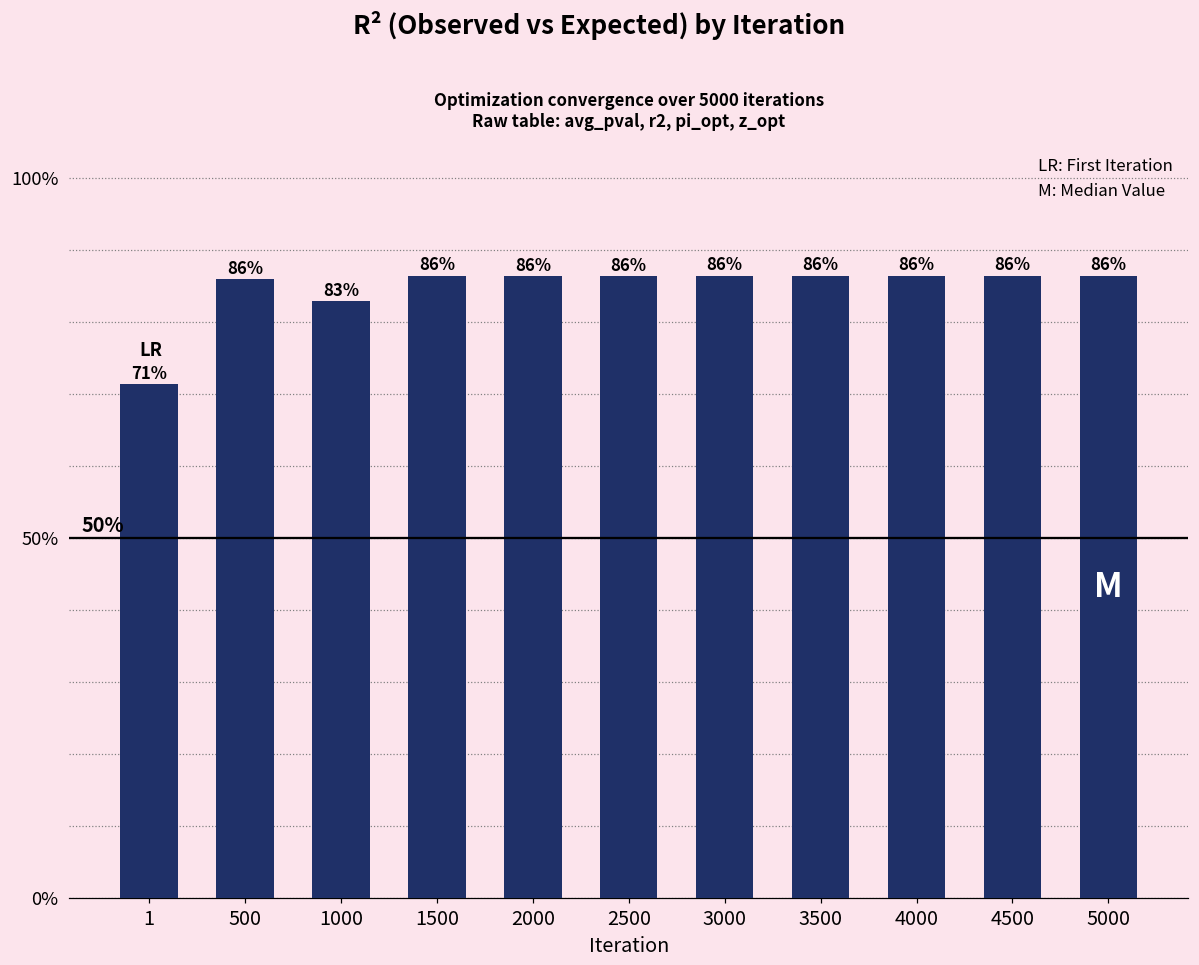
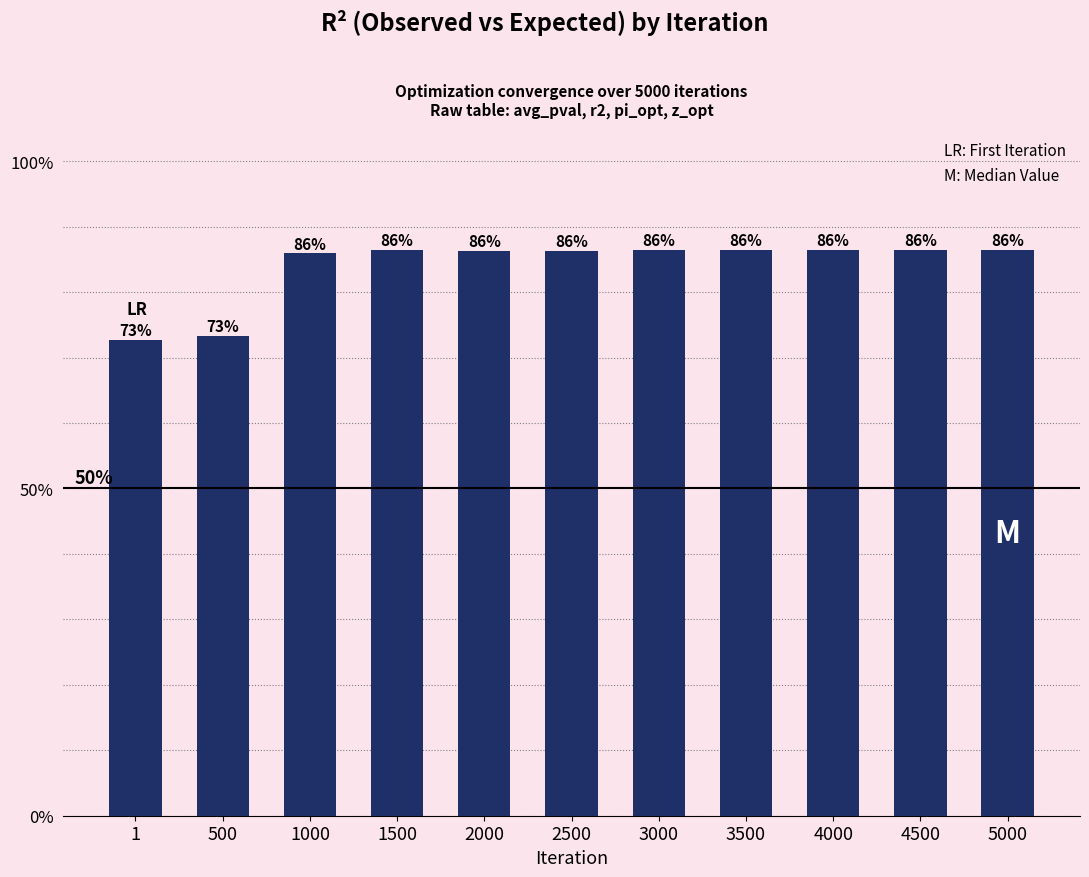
1: 71% -> 73%
500: 86% -> 73%
1000: 83% -> 86%
